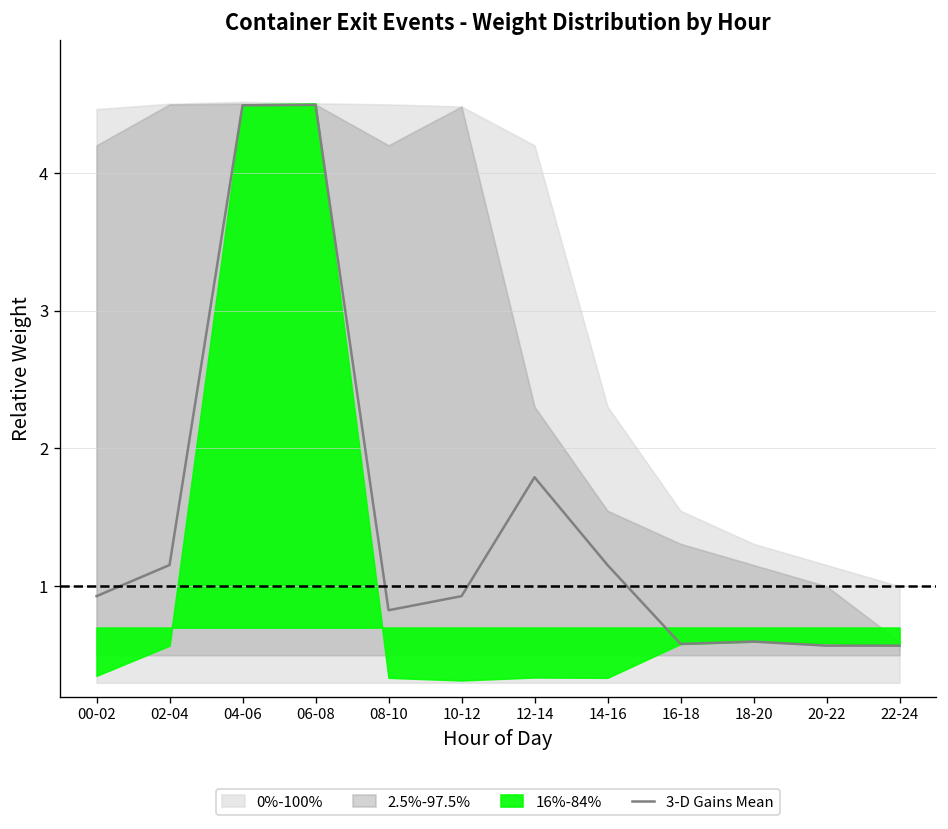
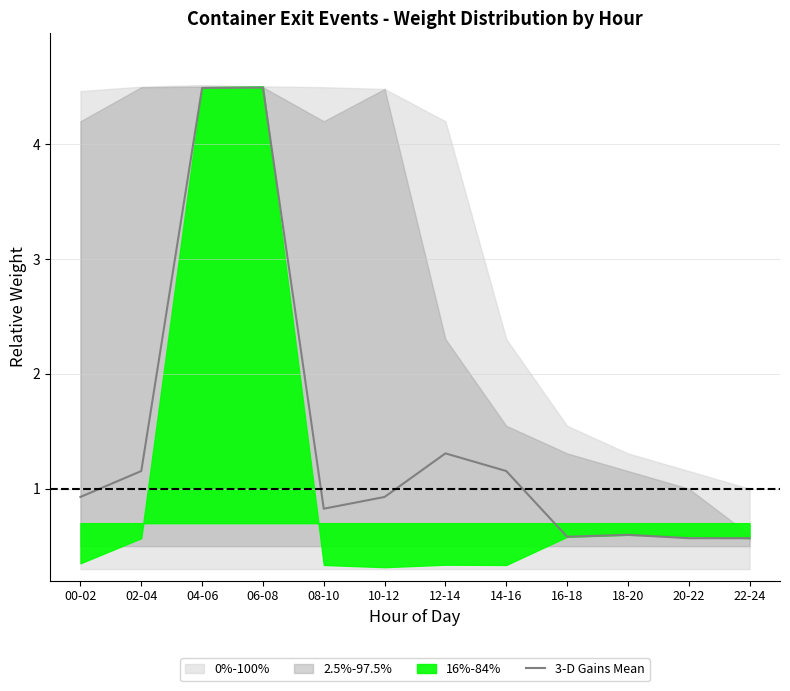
3-D Gains Mean, 12-14: 1.79 -> 1.31
